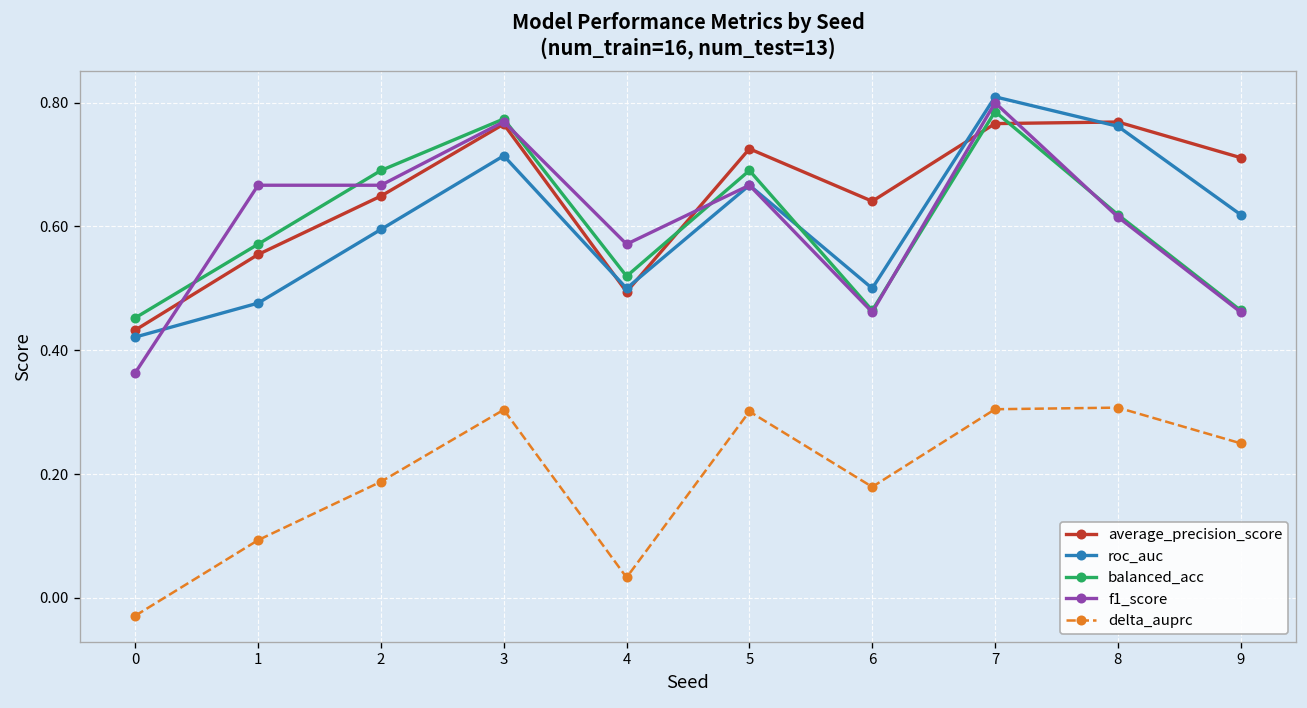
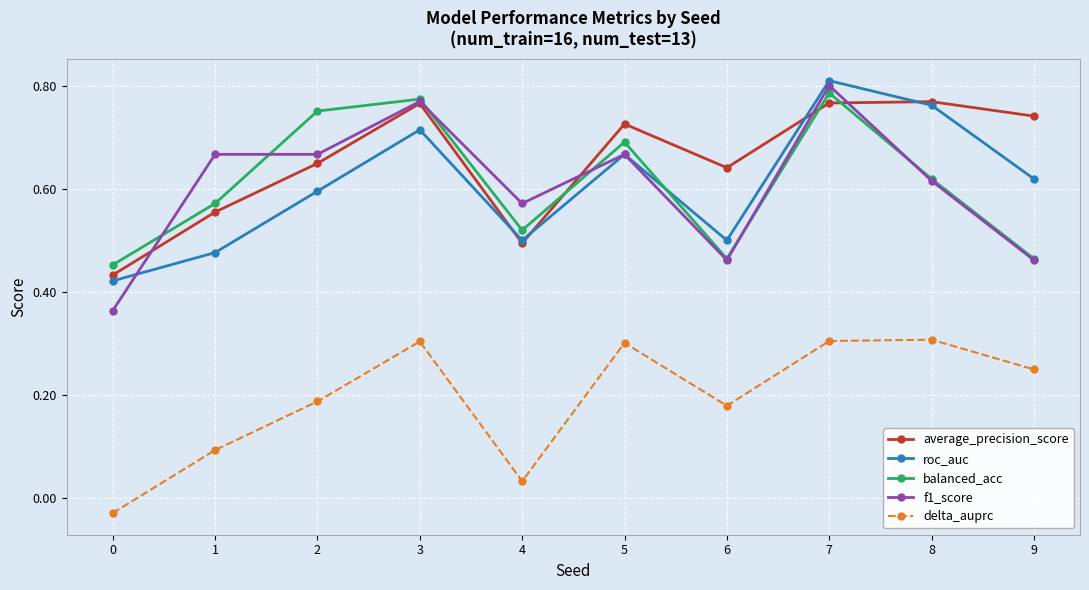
balanced_acc, 2: 0.69 -> 0.75
average_precision_score, 9: 0.71 -> 0.74
